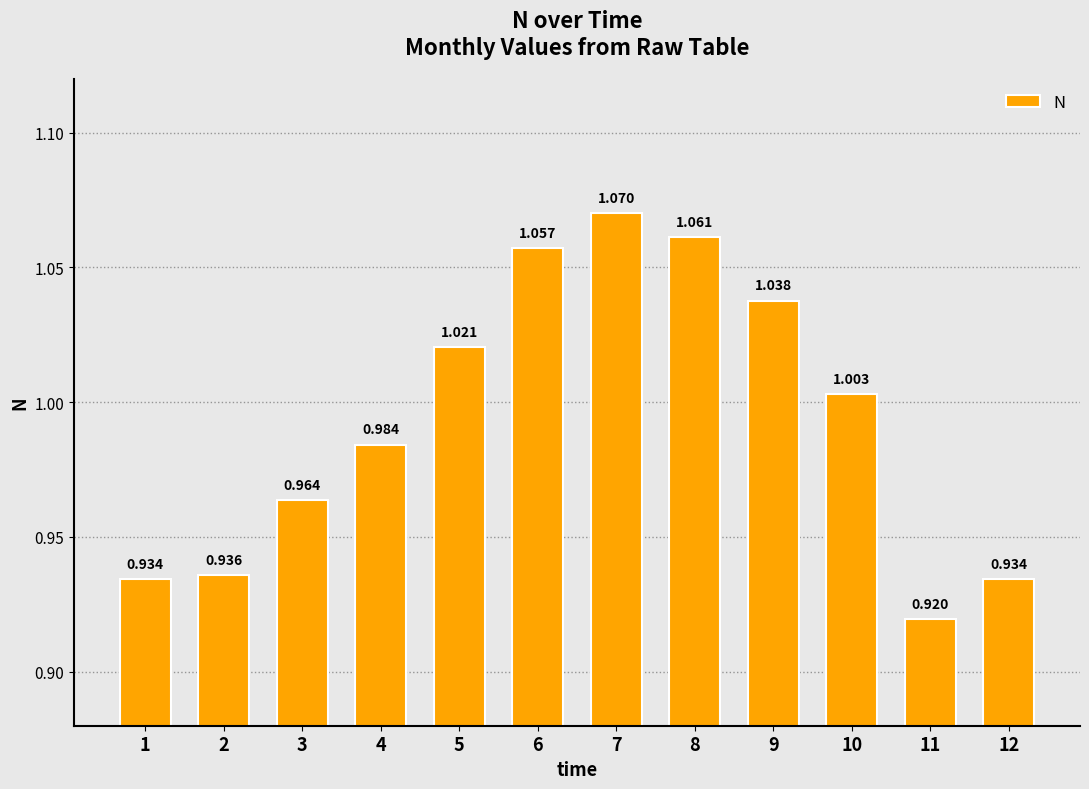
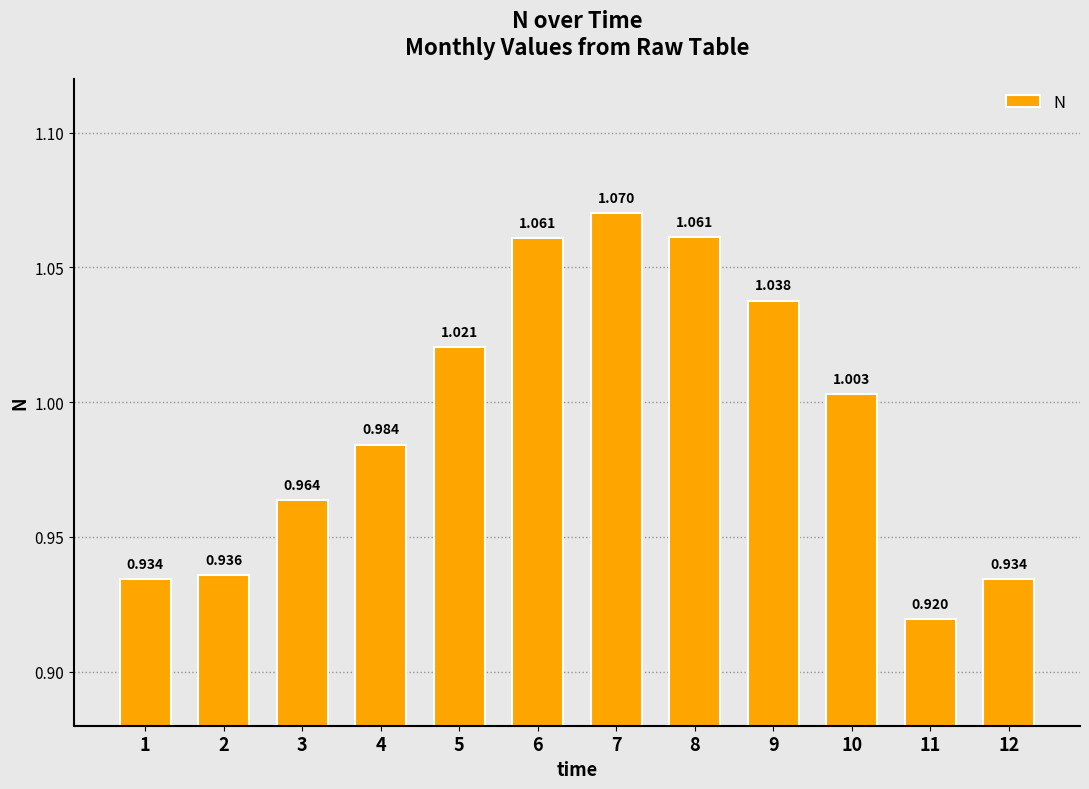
6: 1.057 -> 1.061
